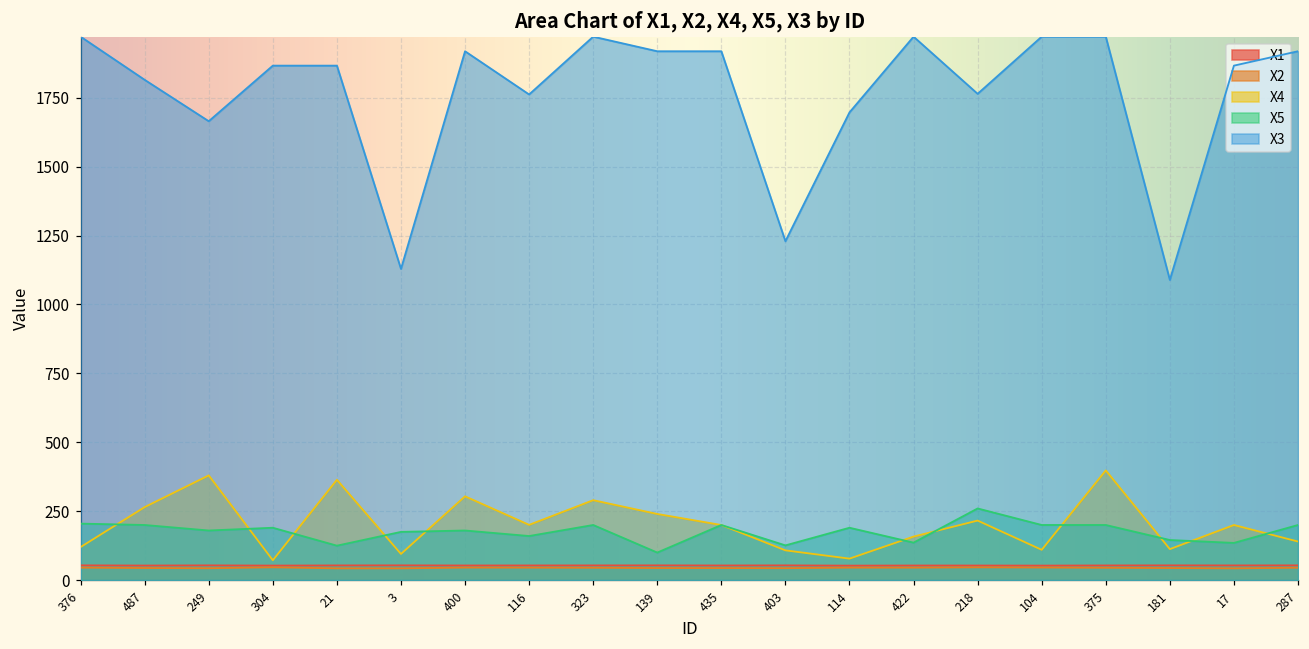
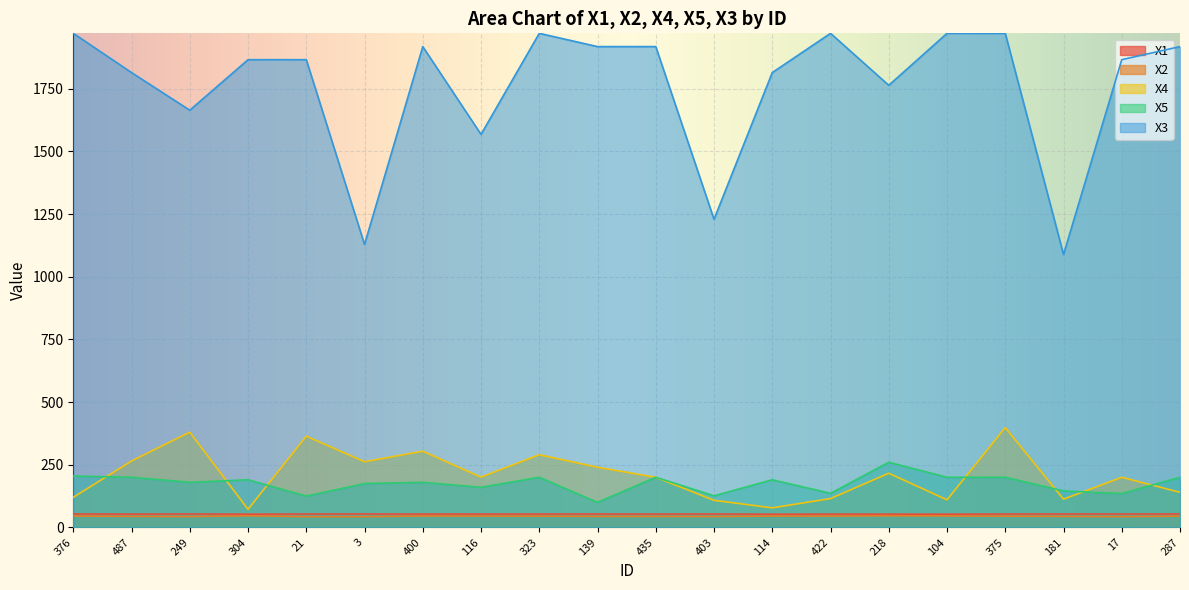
X4, 3: 100 -> 260
X3, 116: 1760 -> 1570
X3, 114: 1700 -> 1810
X4, 422: 160 -> 120
